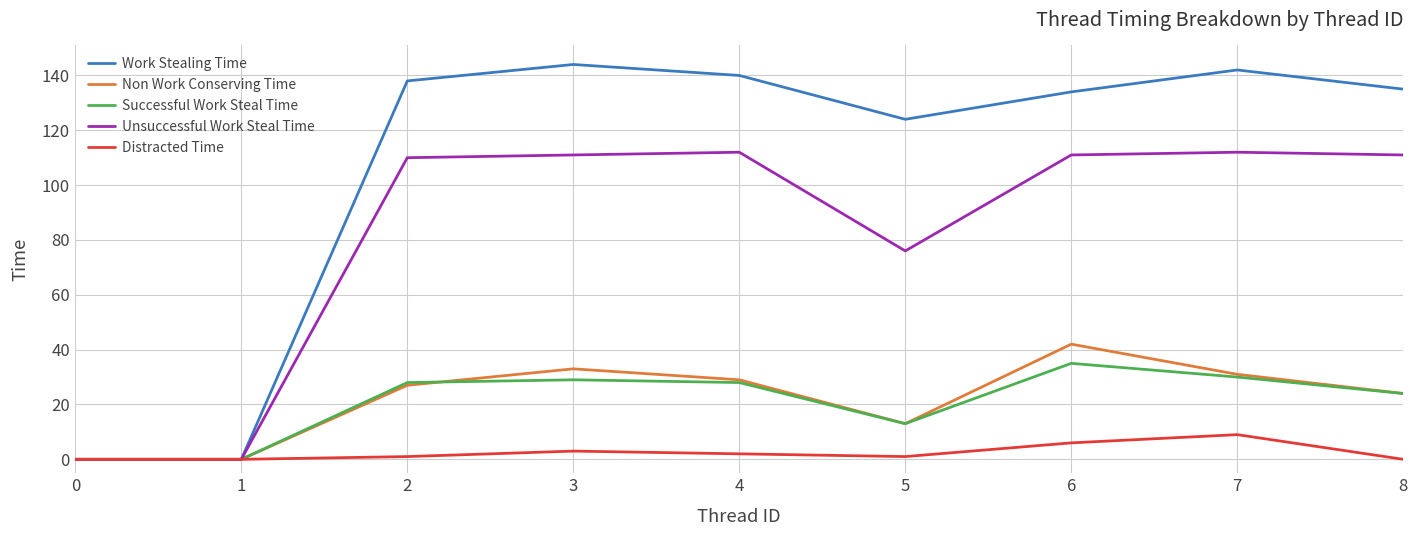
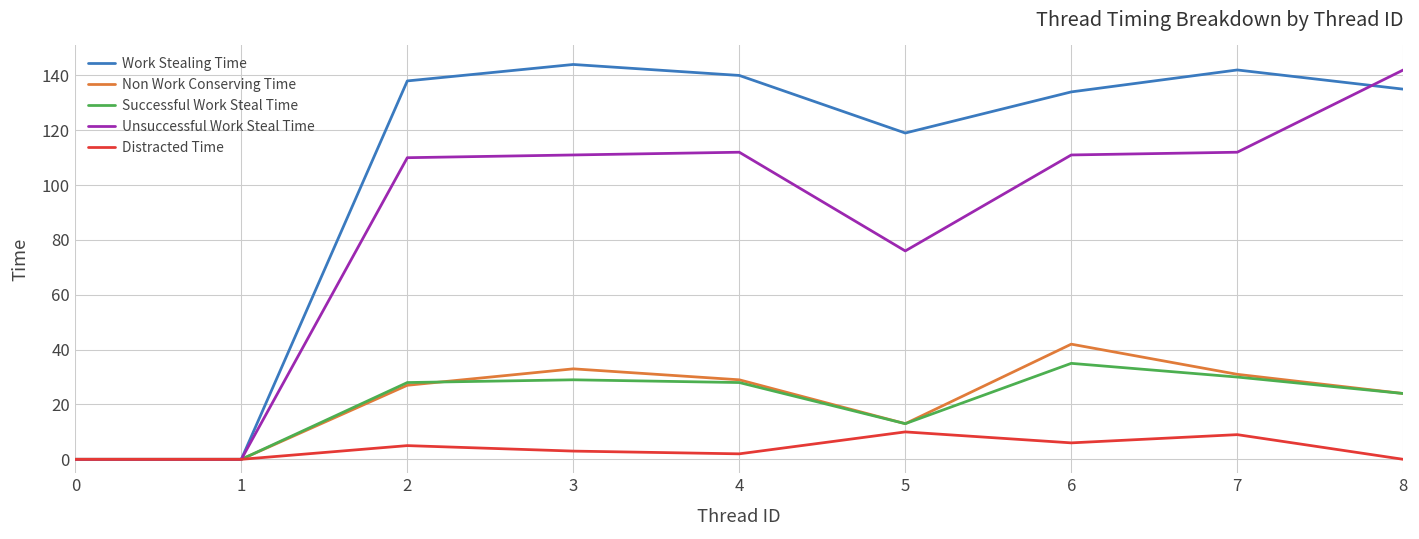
Distracted Time, 2: 1 -> 5
Work Stealing Time, 5: 124 -> 119
Distracted Time, 5: 1 -> 10
Unsuccessful Work Steal Time, 8: 111 -> 142
